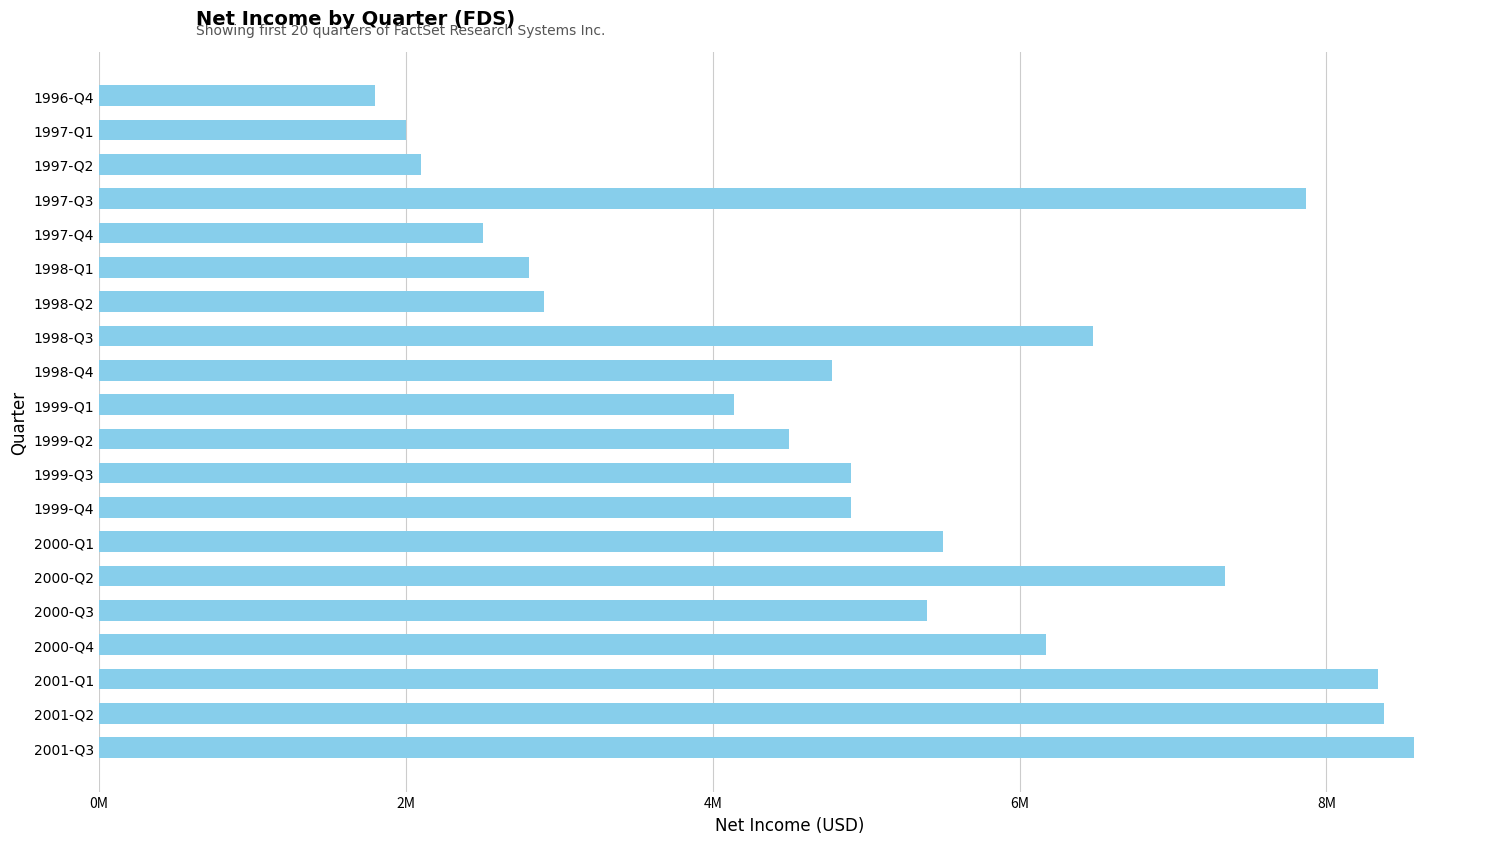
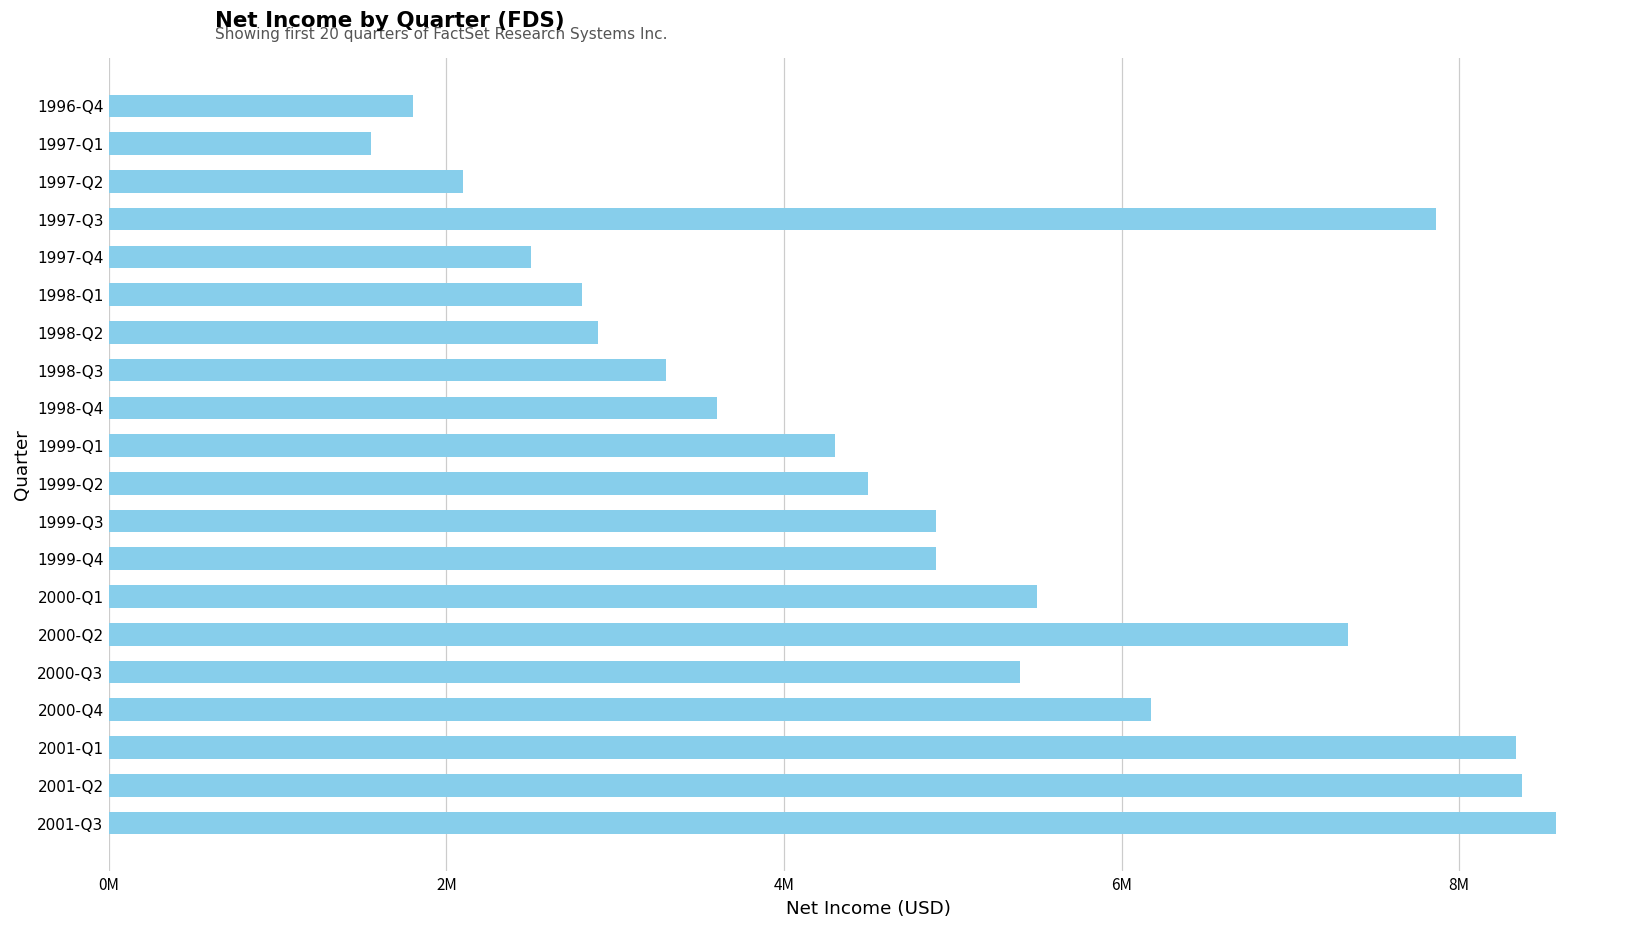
1997-Q1: 2000000 -> 1550000
1998-Q3: 6480000 -> 3300000
1998-Q4: 4780000 -> 3600000
1999-Q1: 4140000 -> 4300000
